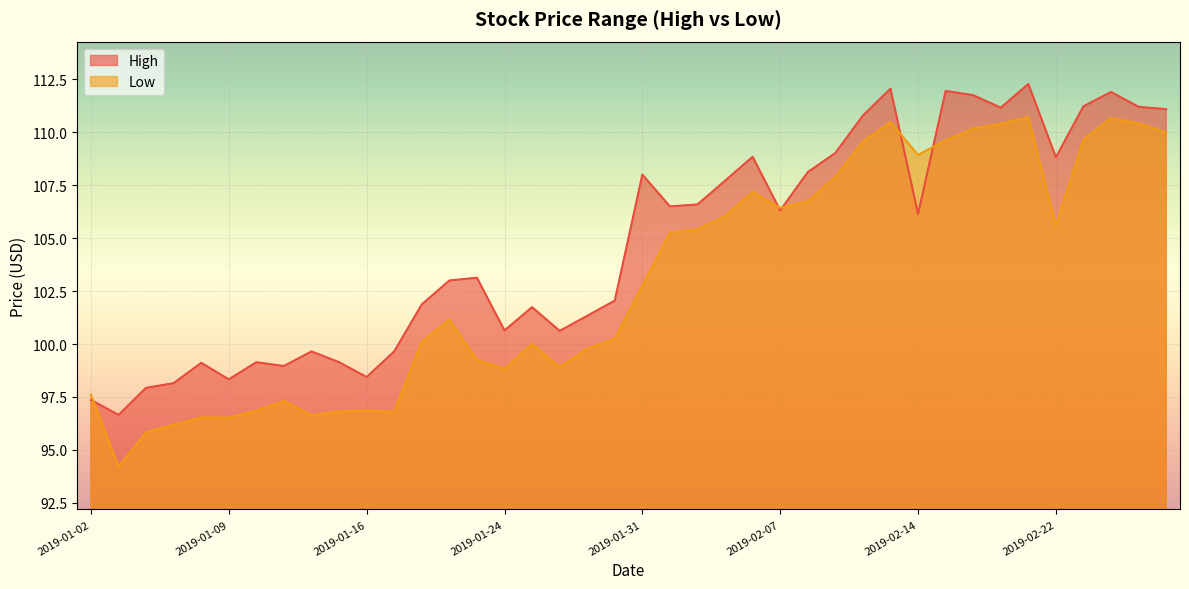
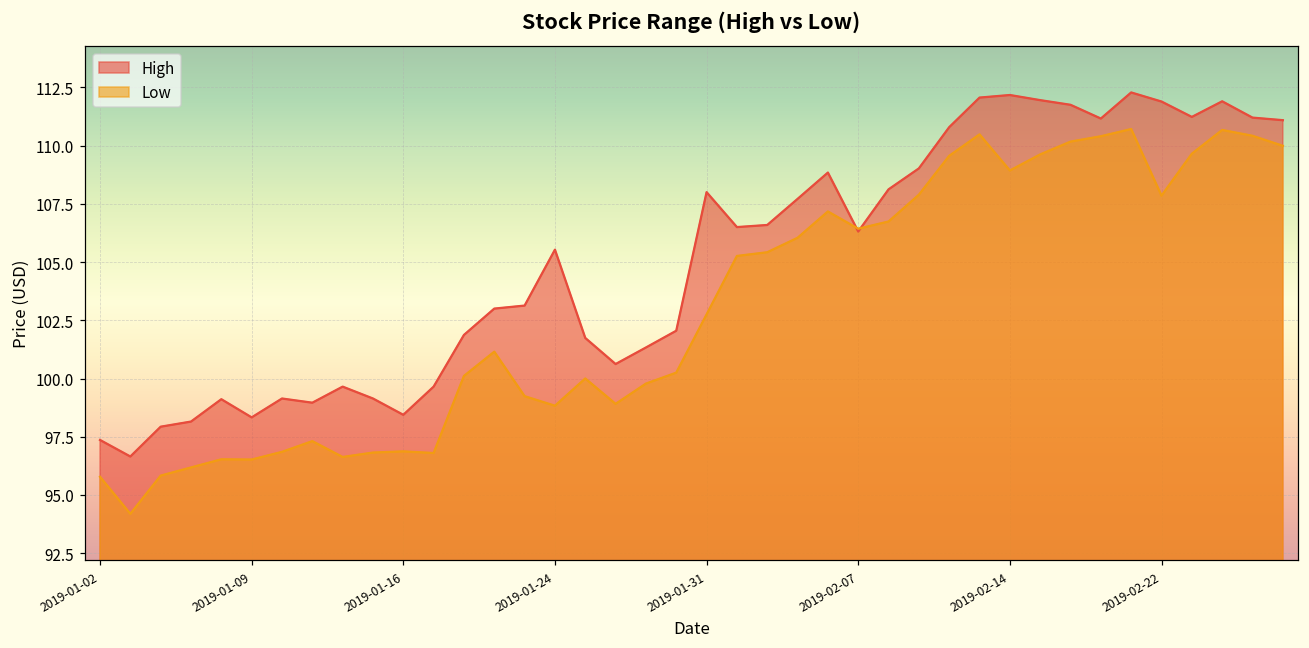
Low, 2019-01-02: 97.6 -> 95.8
High, 2019-01-24: 100.6 -> 105.5
High, 2019-02-14: 106.1 -> 112.2
High, 2019-02-22: 108.8 -> 111.9
Low, 2019-02-22: 105.6 -> 107.9
